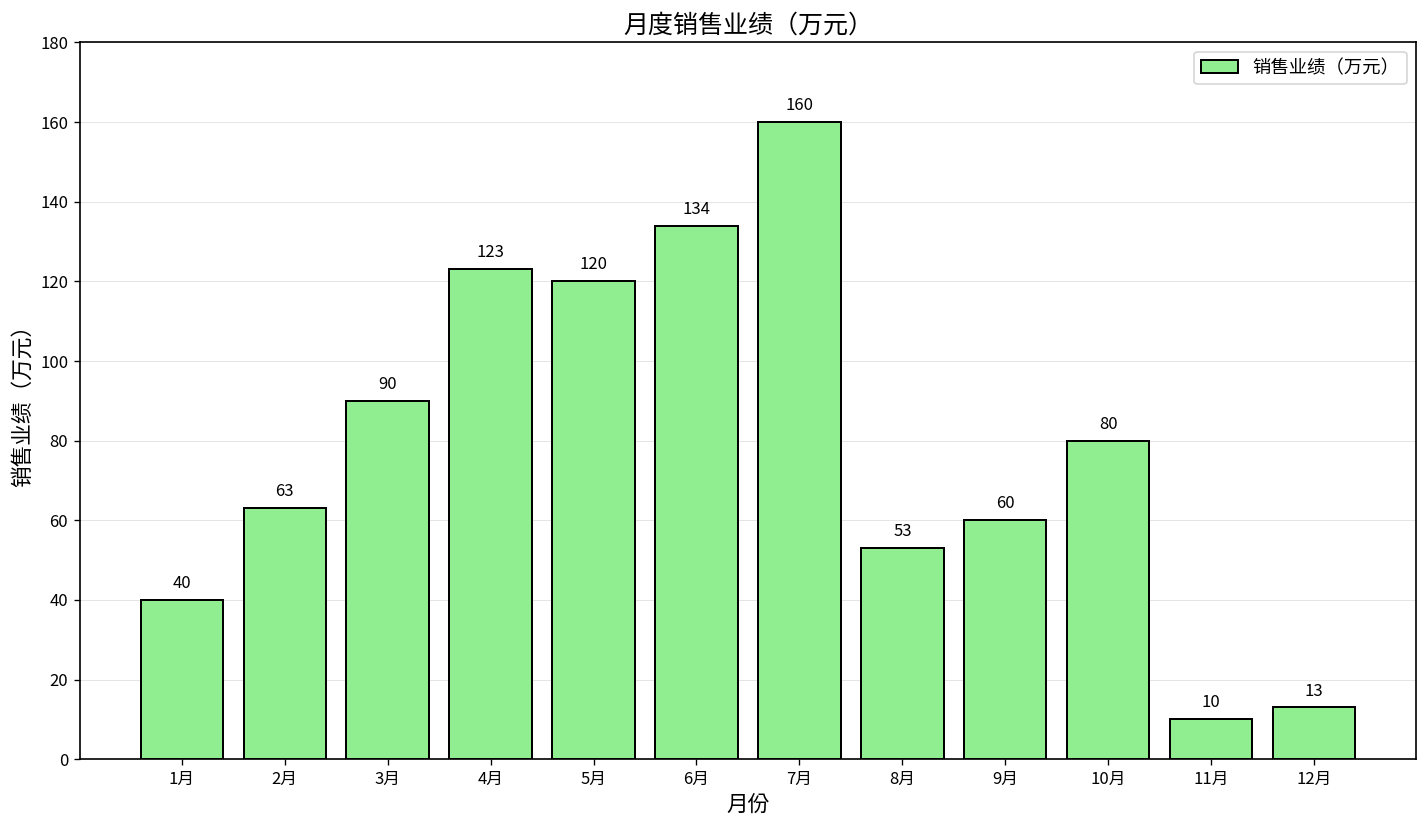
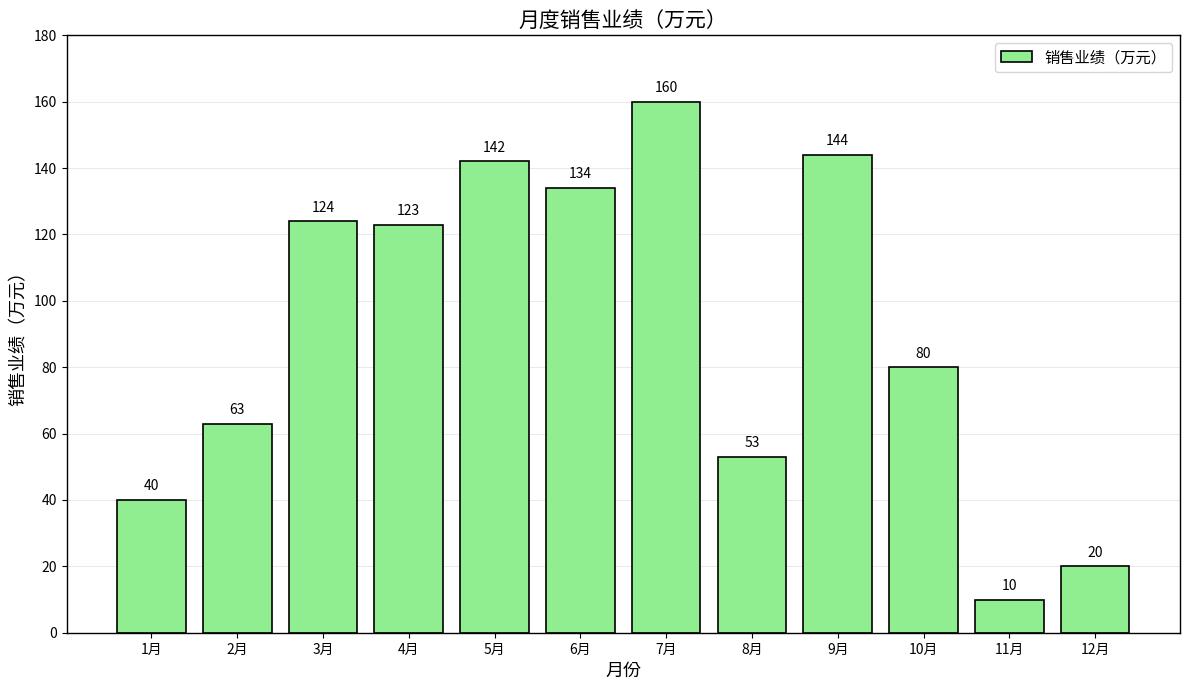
3月: 90 -> 124
5月: 120 -> 142
9月: 60 -> 144
12月: 13 -> 20
